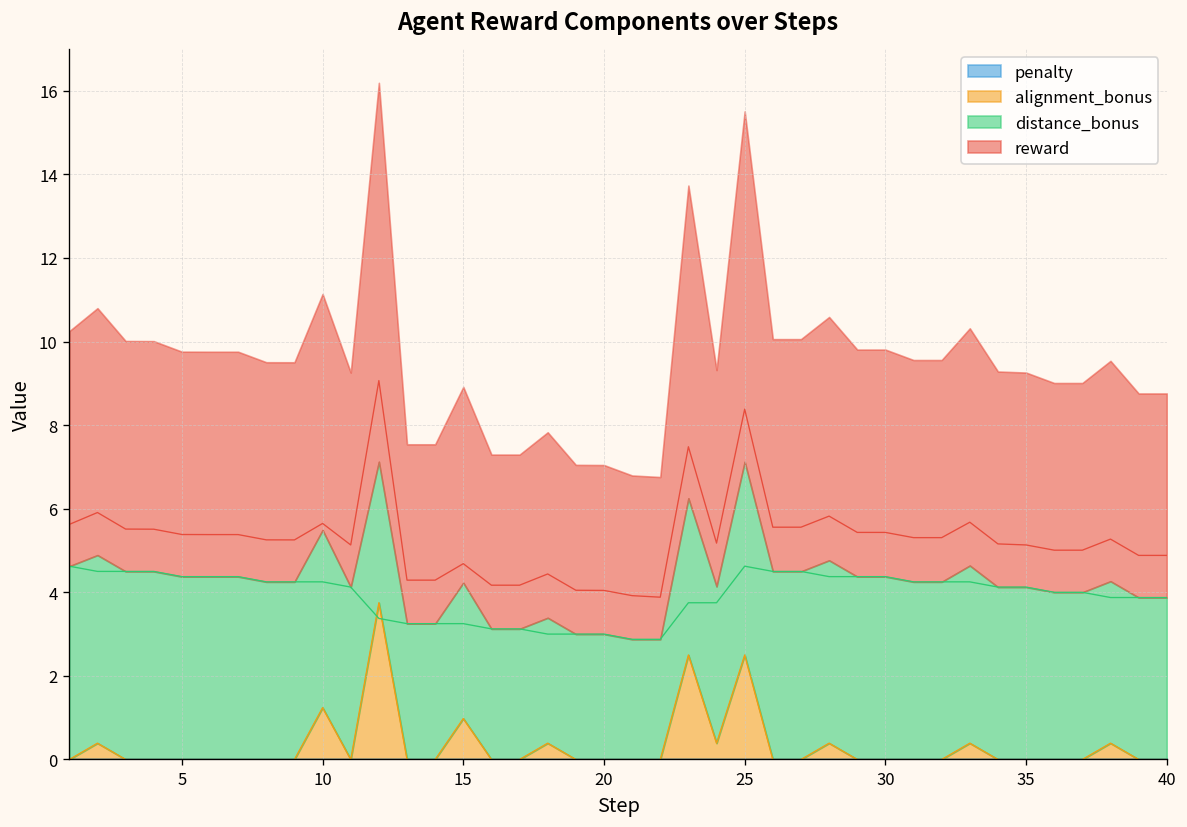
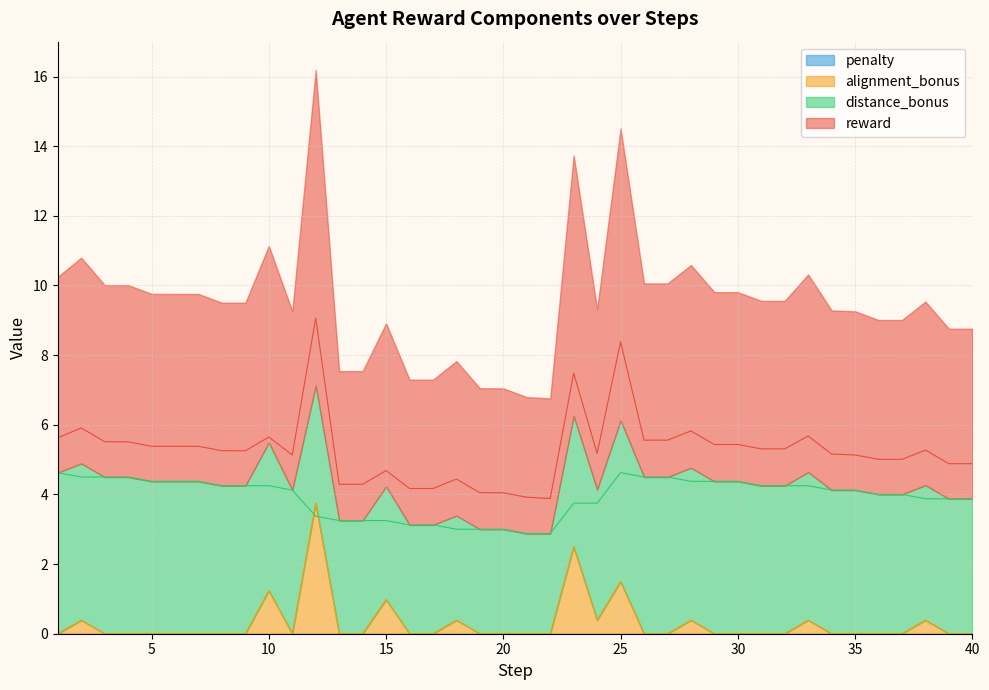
alignment_bonus, 25: 2.5 -> 1.5
